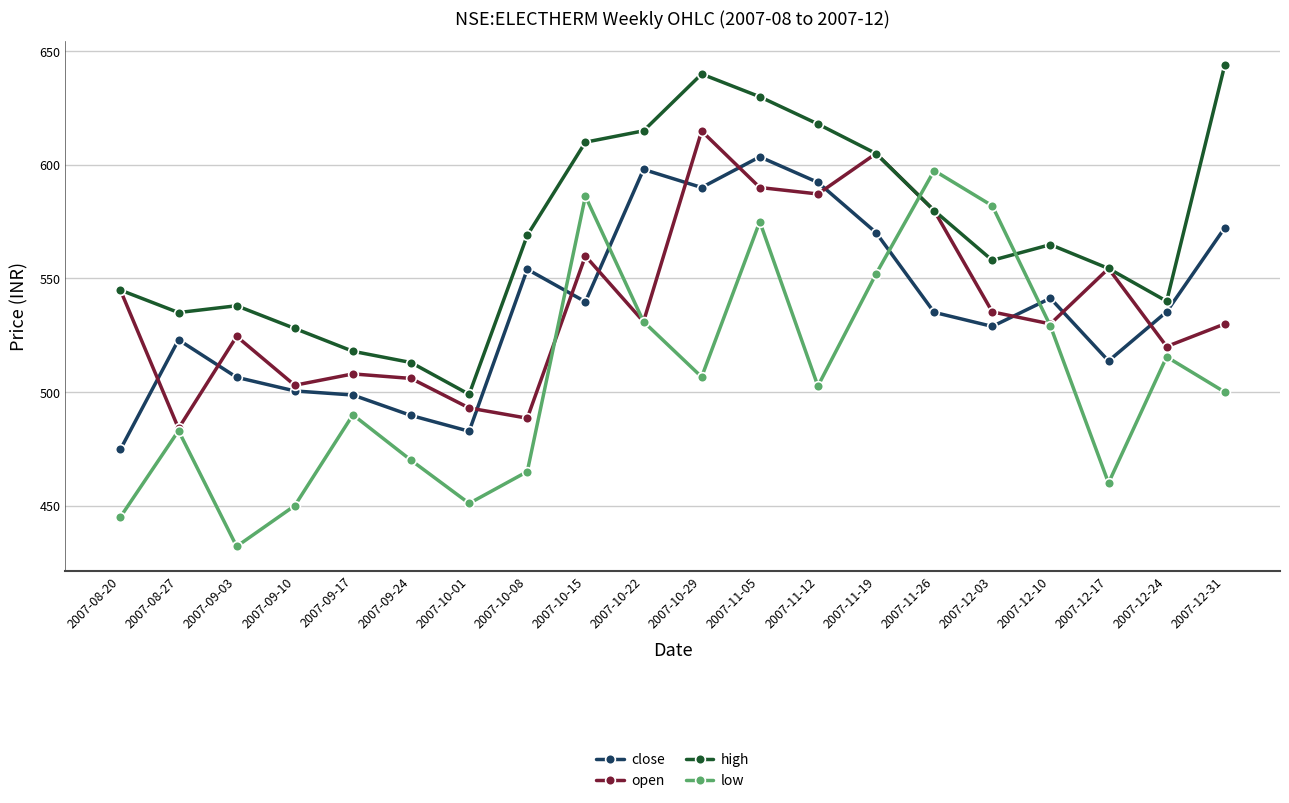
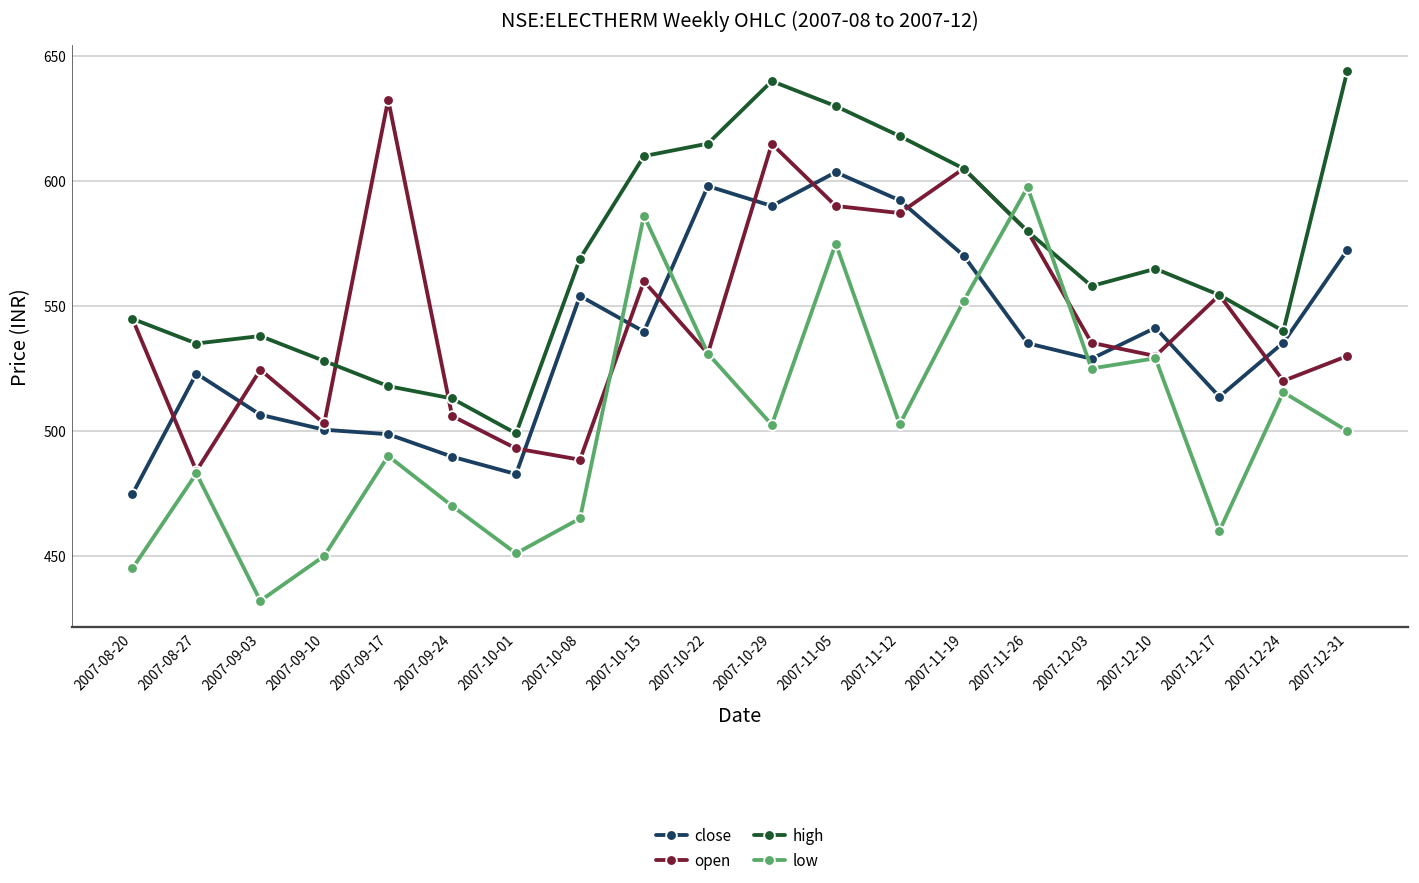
open, 2007-09-17: 508 -> 633
low, 2007-10-29: 507 -> 502
low, 2007-12-03: 582 -> 525
